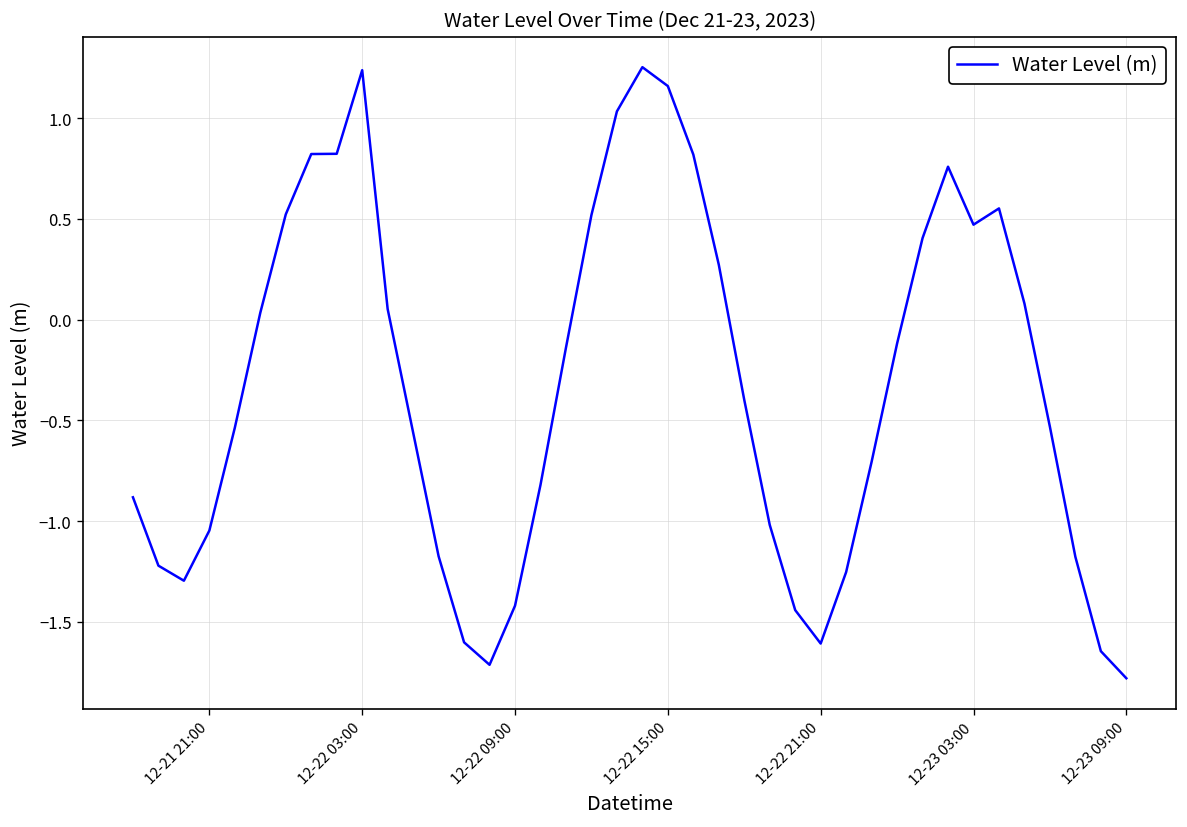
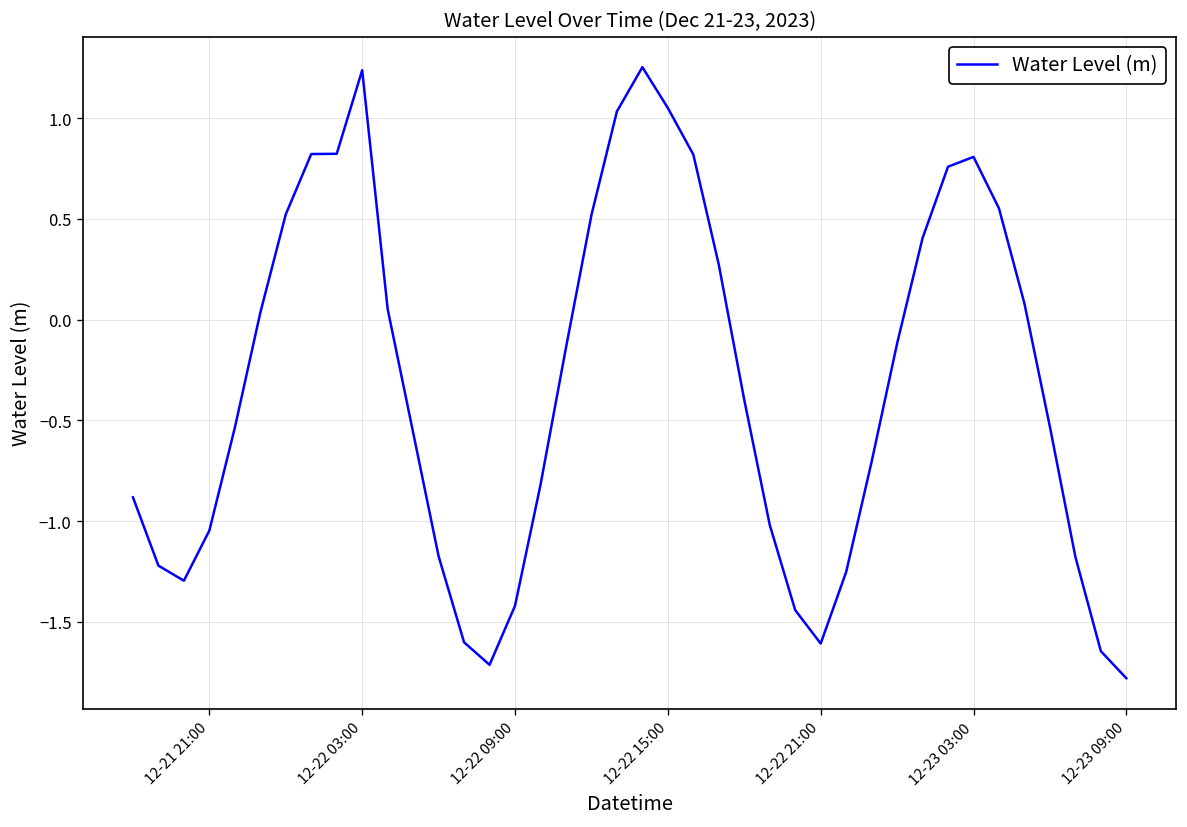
12-22 15:00: 1.16 -> 1.05
12-23 03:00: 0.47 -> 0.81
